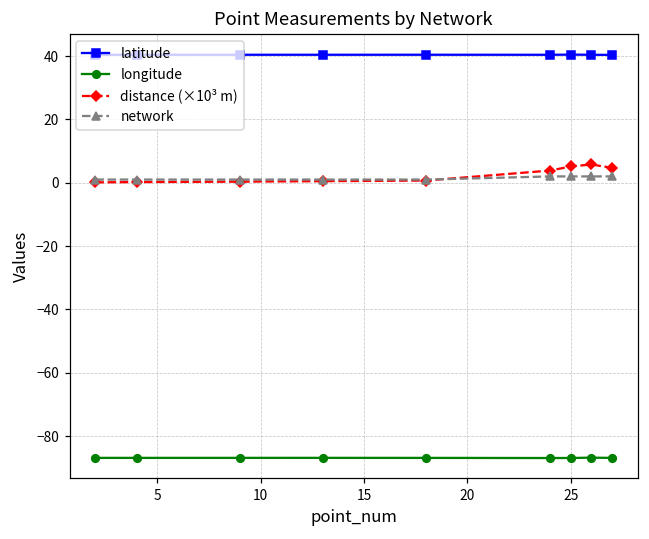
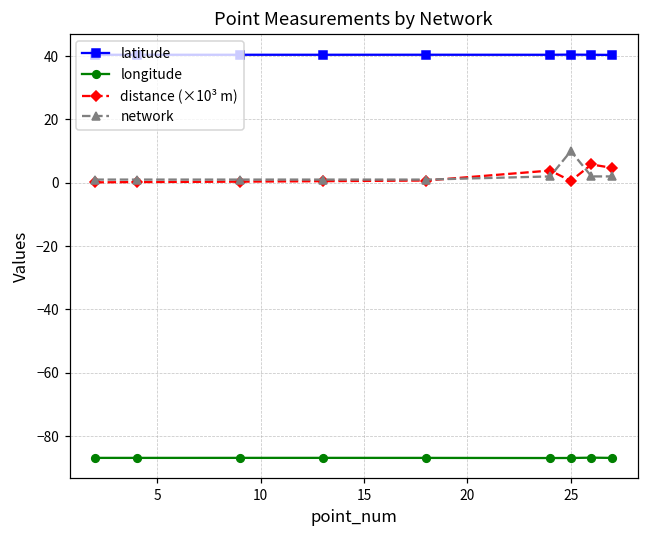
distance (×10³ m), 25: 5 -> 1
network, 25: 2 -> 10
